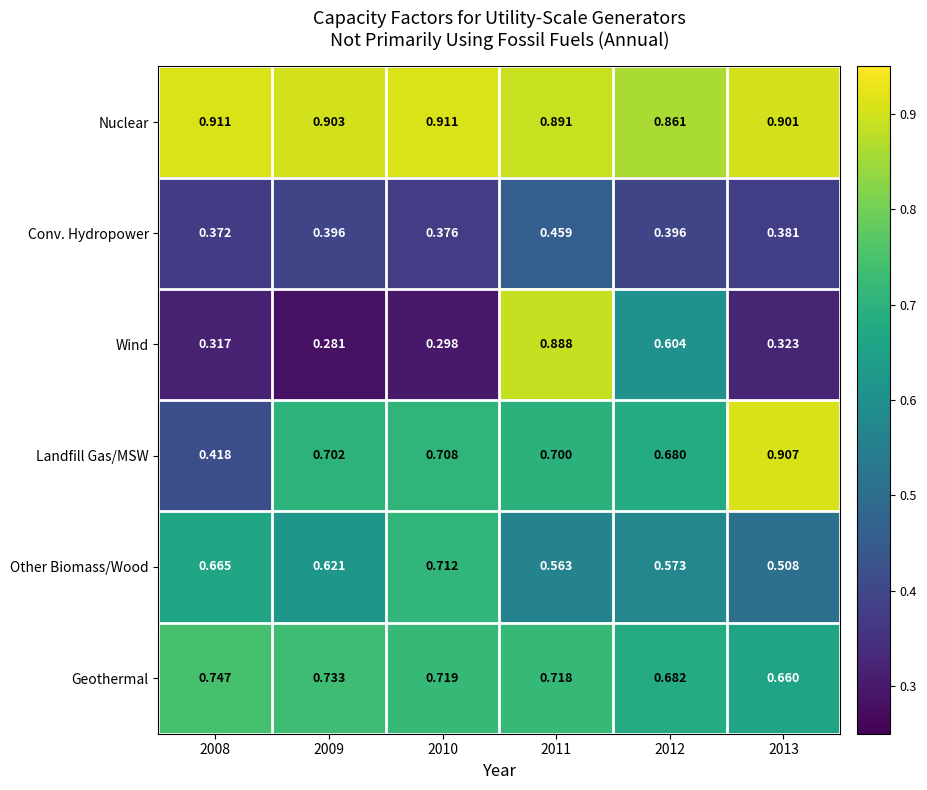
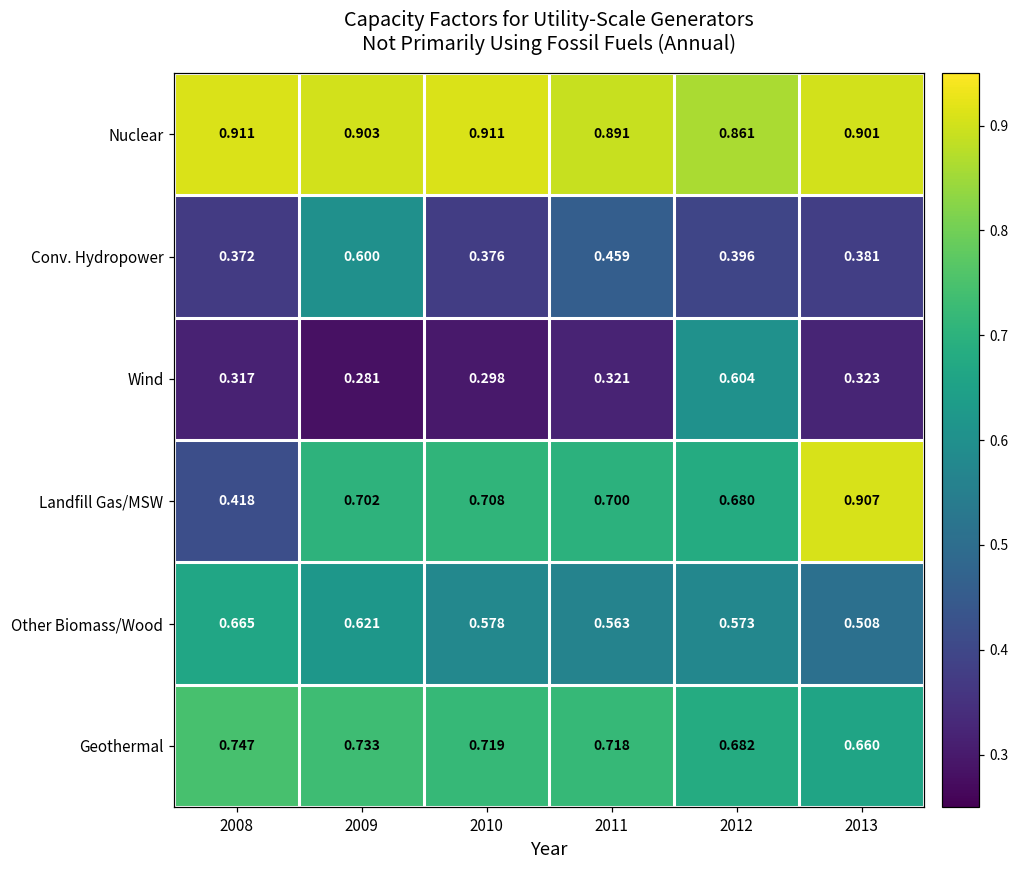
Conv. Hydropower, 2009: 0.396 -> 0.600
Wind, 2011: 0.888 -> 0.321
Other Biomass/Wood, 2010: 0.712 -> 0.578
